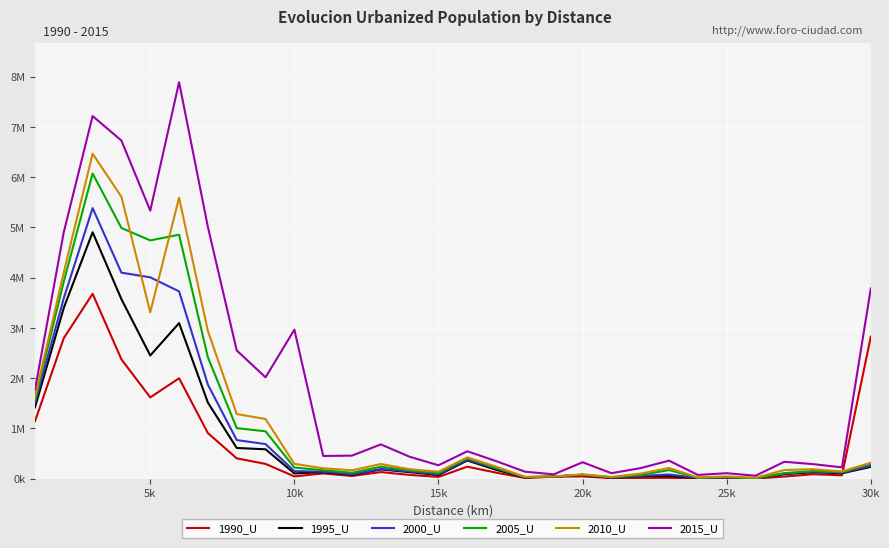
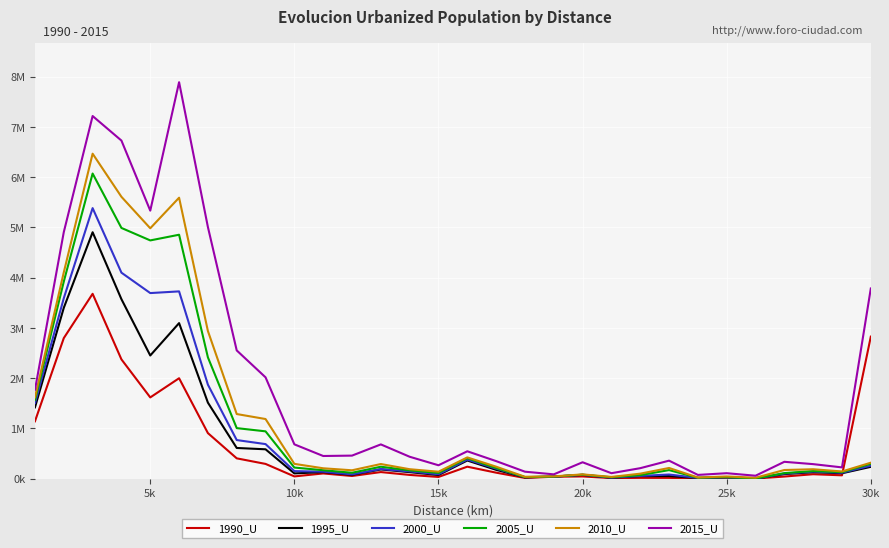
2000_U, 5k: 4000000 -> 3700000
2010_U, 5k: 3300000 -> 5000000
2015_U, 10k: 3000000 -> 700000
